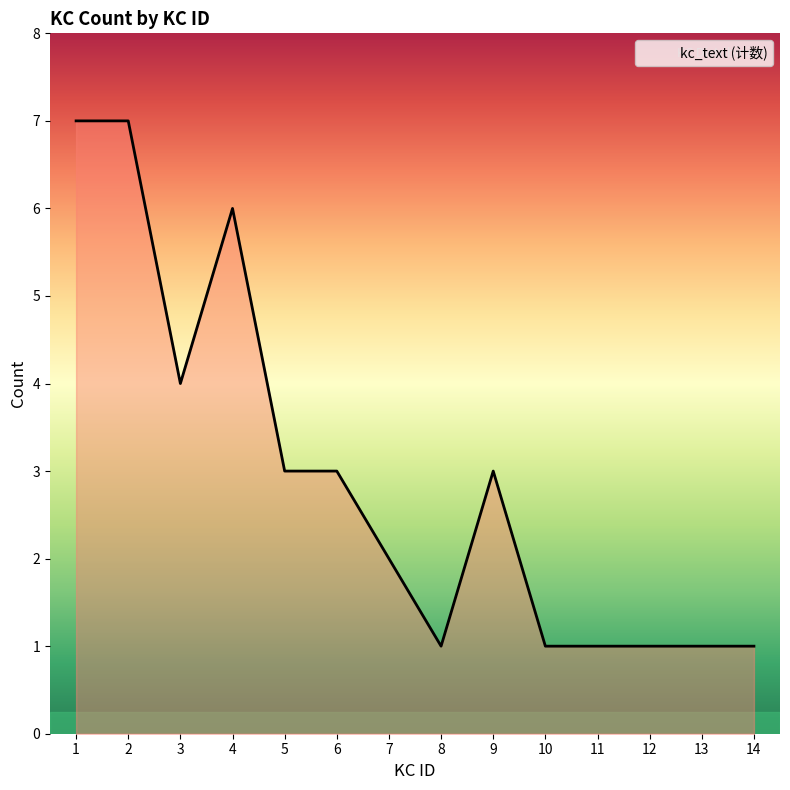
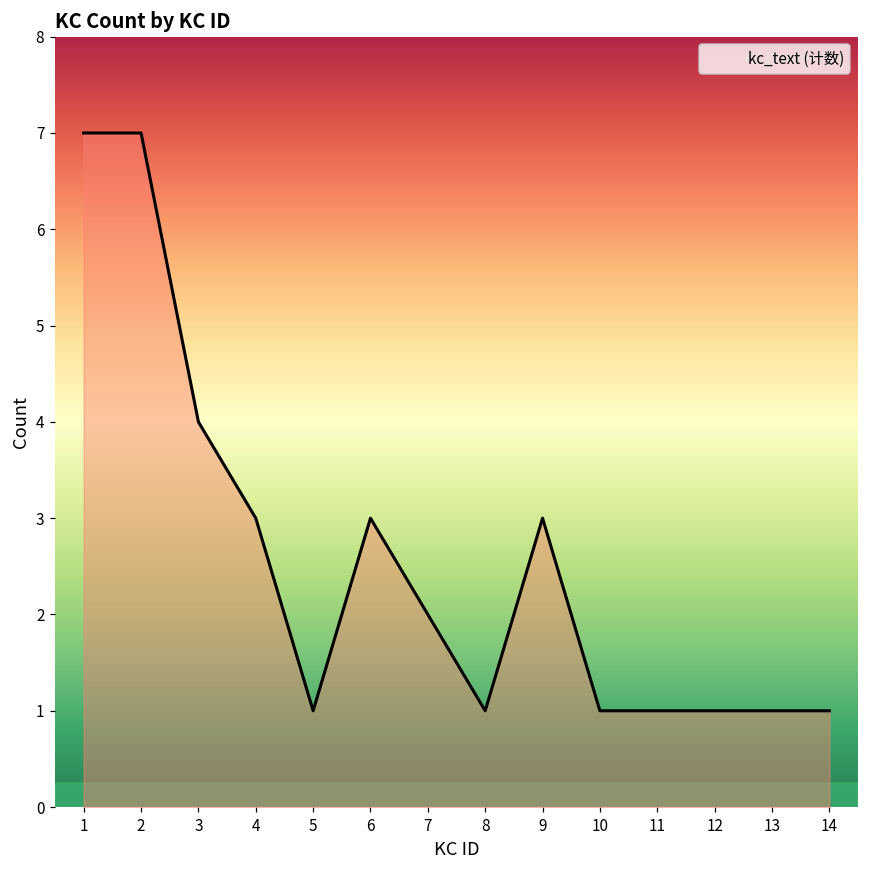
4: 6 -> 3
5: 3 -> 1
